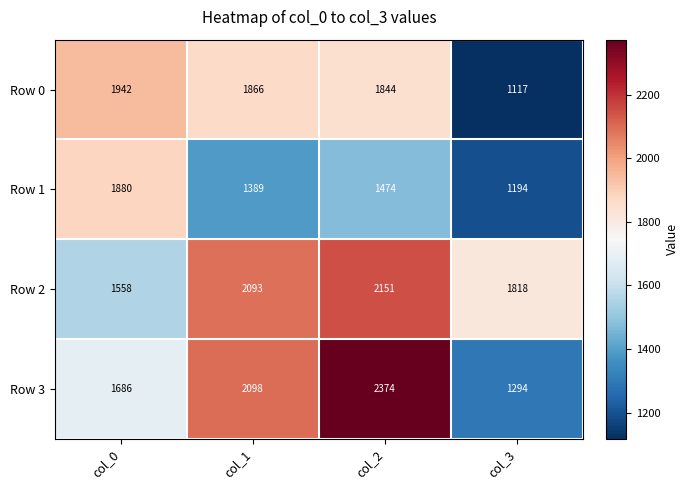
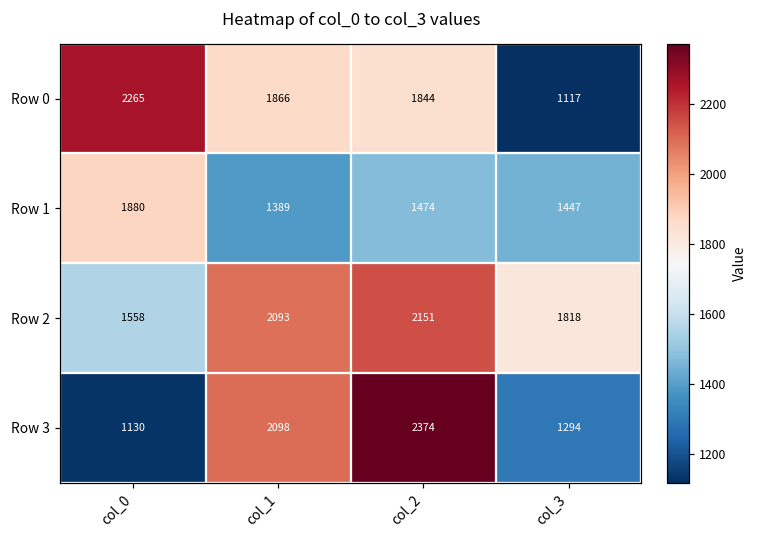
Row 0, col_0: 1942 -> 2265
Row 1, col_3: 1194 -> 1447
Row 3, col_0: 1686 -> 1130
